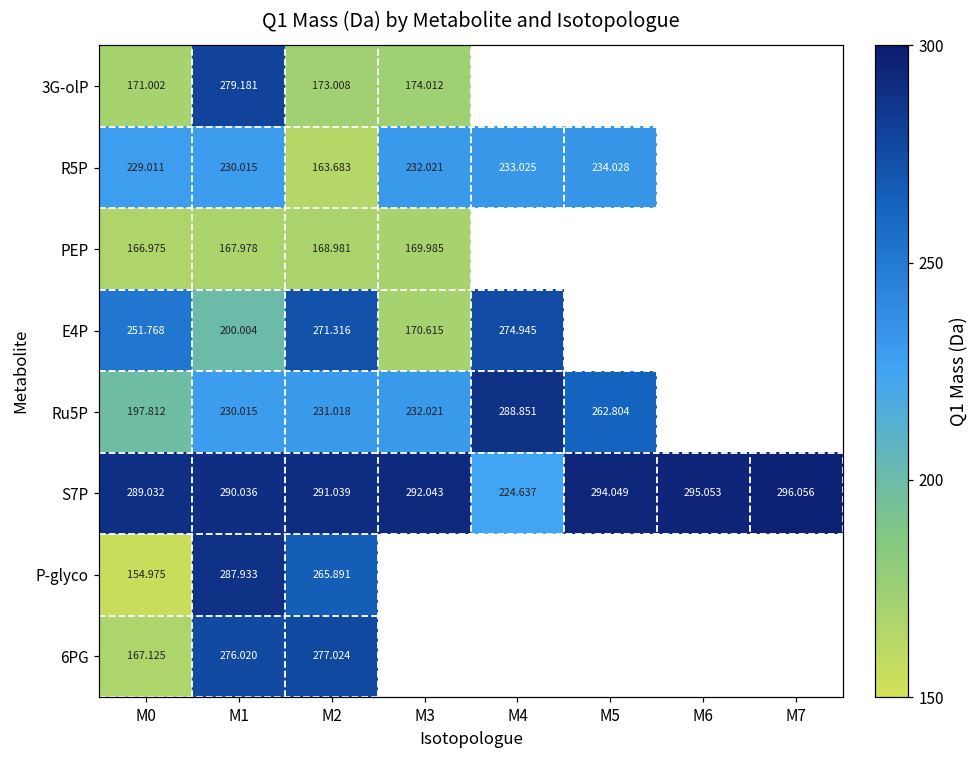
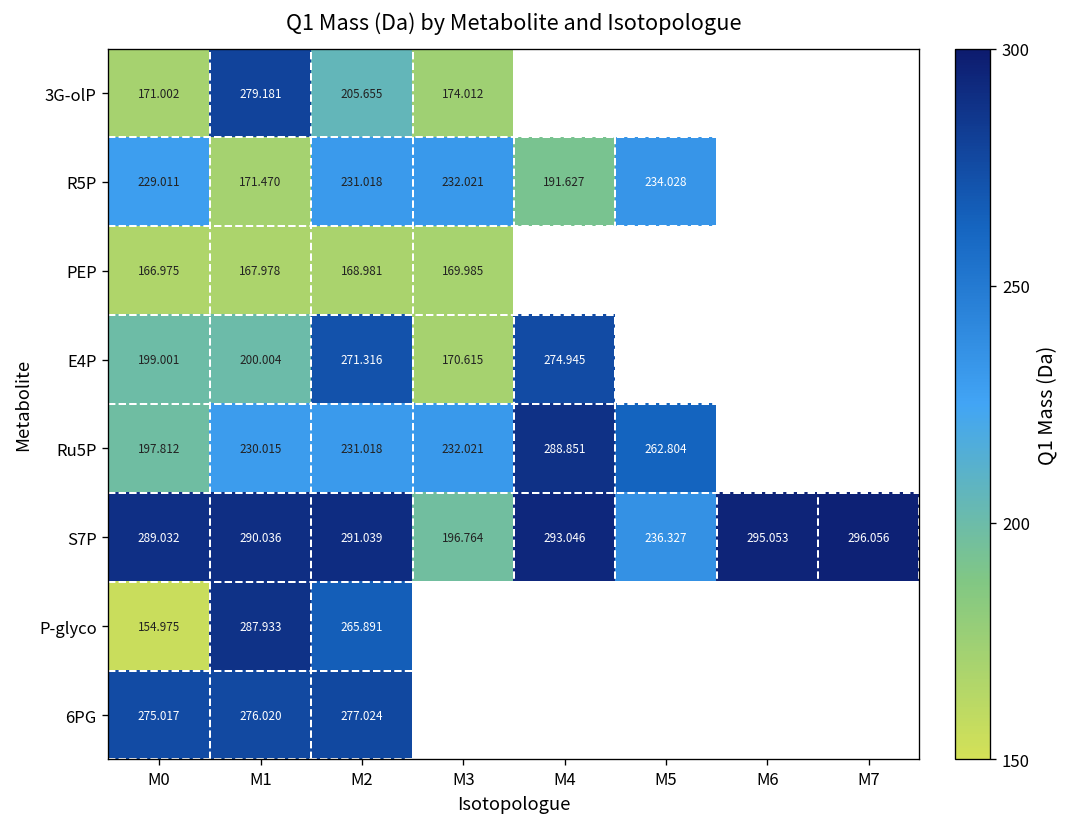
3G-olP, M2: 173.008 -> 205.655
R5P, M1: 230.015 -> 171.470
R5P, M2: 163.683 -> 231.018
R5P, M4: 233.025 -> 191.627
E4P, M0: 251.768 -> 199.001
S7P, M3: 292.043 -> 196.764
S7P, M4: 224.637 -> 293.046
S7P, M5: 294.049 -> 236.327
6PG, M0: 167.125 -> 275.017
